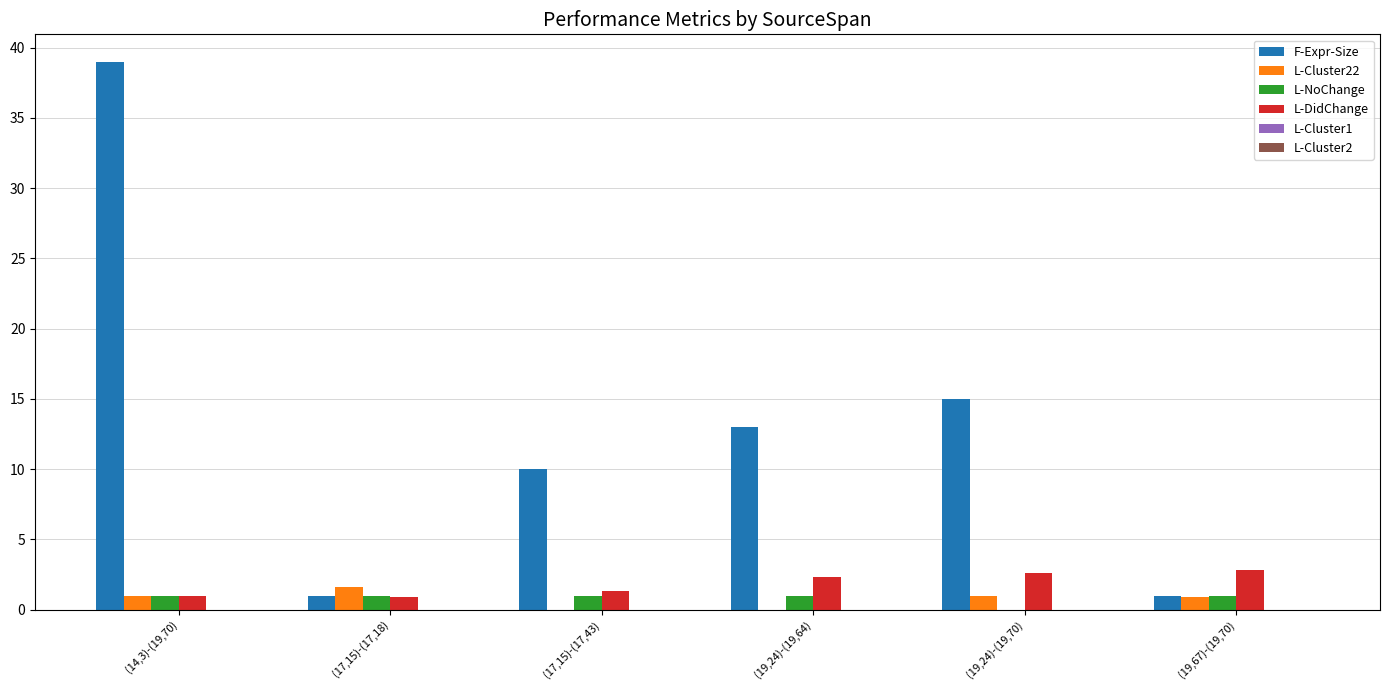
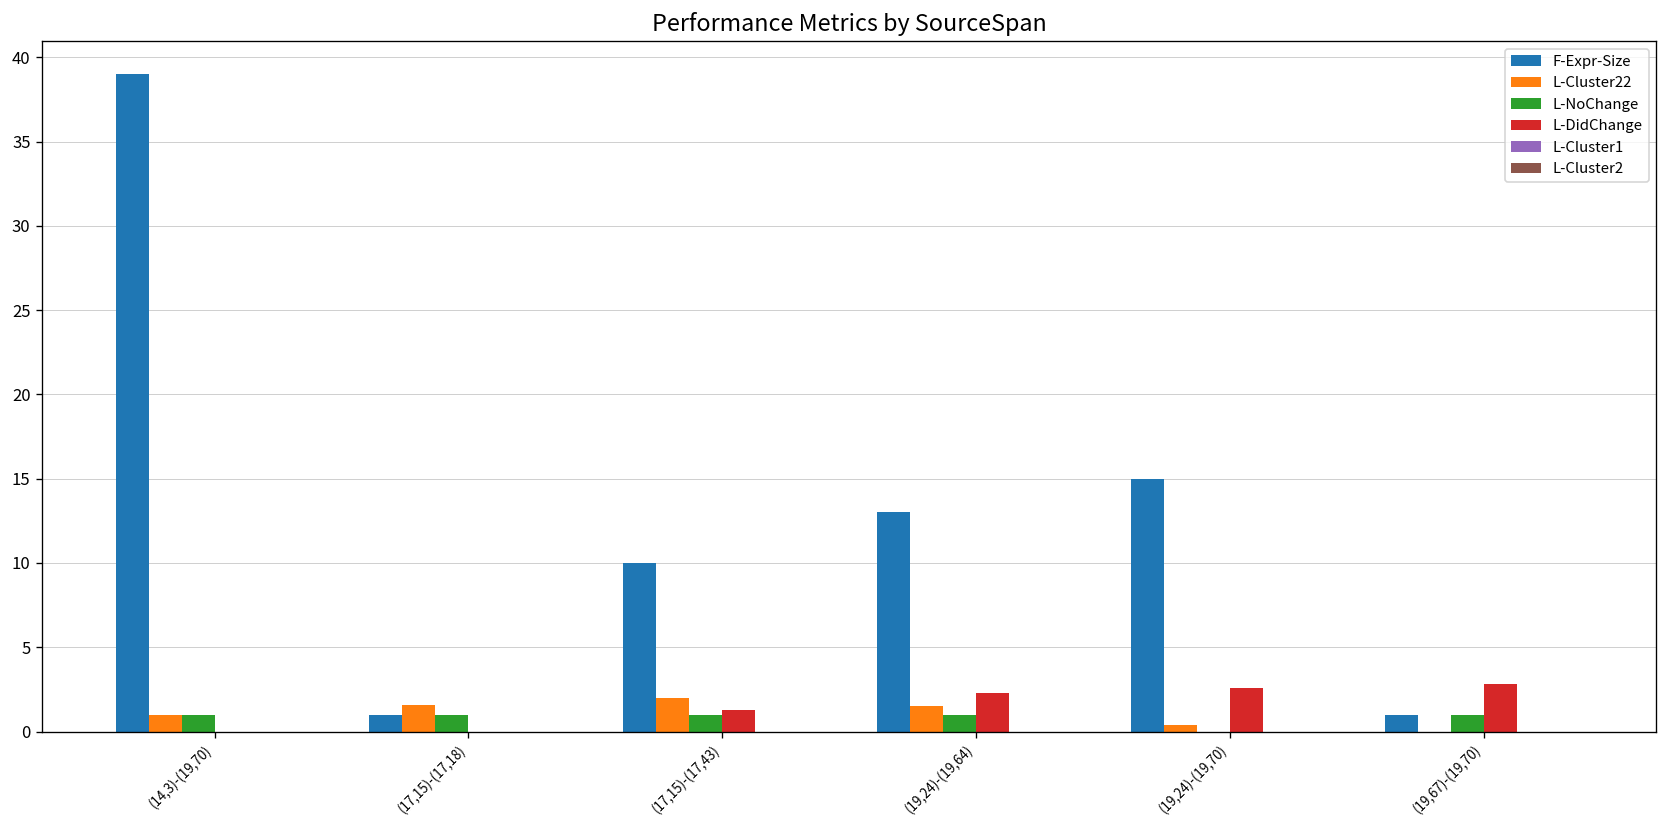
L-DidChange, (14,3)-(19,70): 1 -> 0
L-DidChange, (17,15)-(17,18): 0.9 -> 0.0
L-Cluster22, (17,15)-(17,43): 0 -> 2
L-Cluster22, (19,24)-(19,64): 0.0 -> 1.5
L-Cluster22, (19,24)-(19,70): 1.0 -> 0.4
L-Cluster22, (19,67)-(19,70): 0.9 -> 0.0
